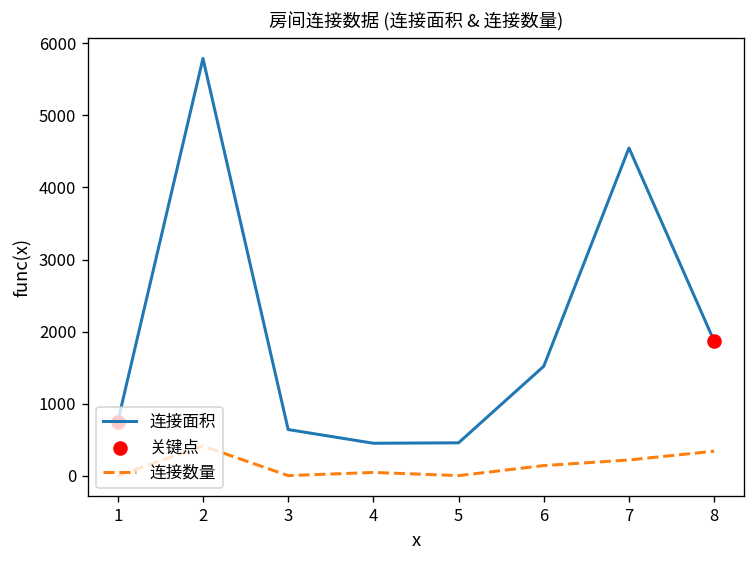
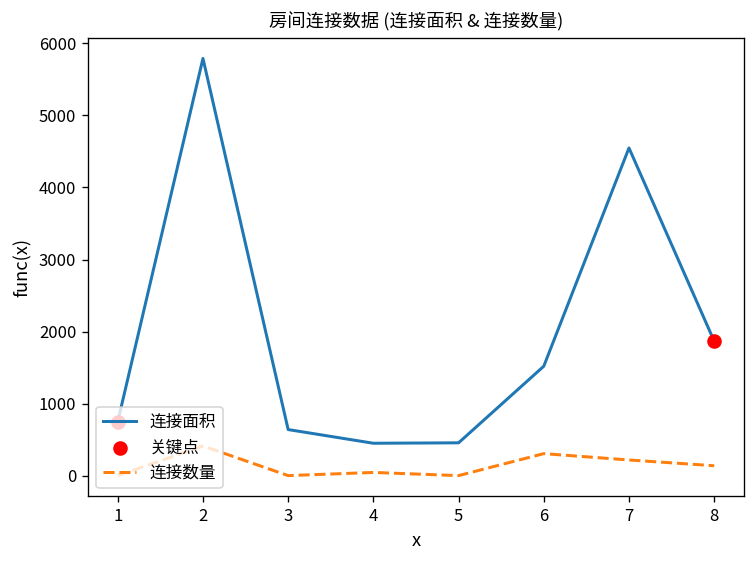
连接数量, 6: 100 -> 300
连接数量, 8: 300 -> 100
